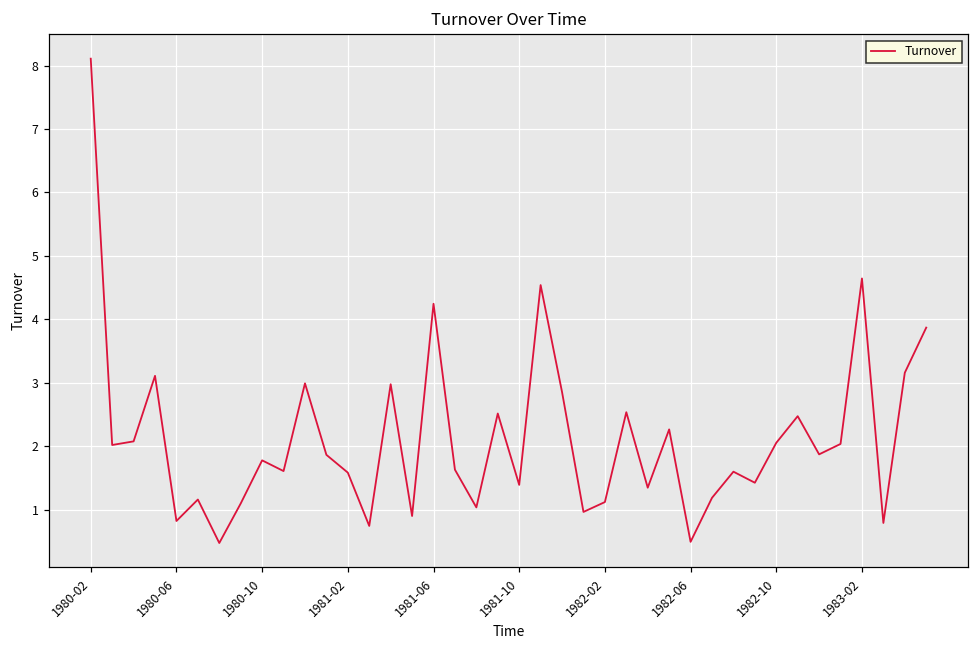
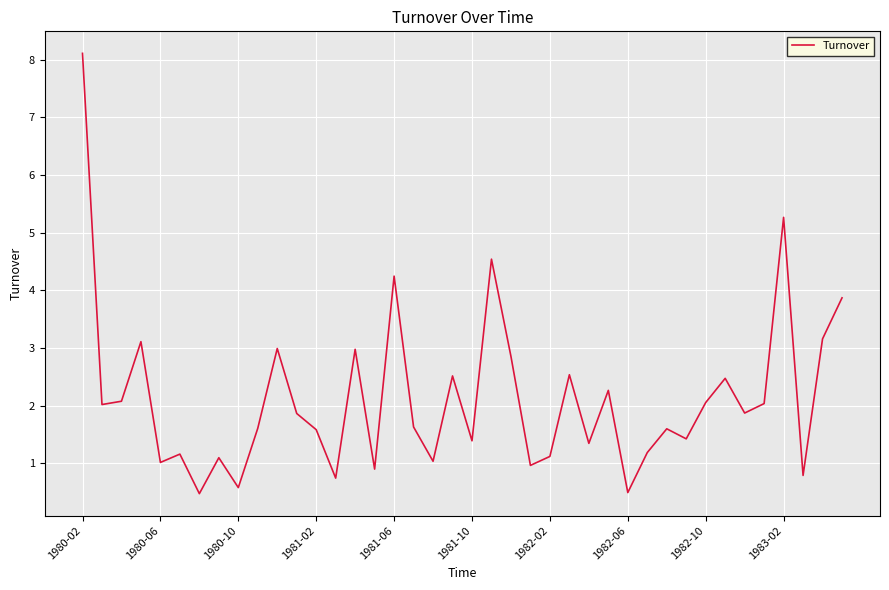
1980-06: 0.8 -> 1.0
1980-10: 1.8 -> 0.6
1983-02: 4.6 -> 5.3
